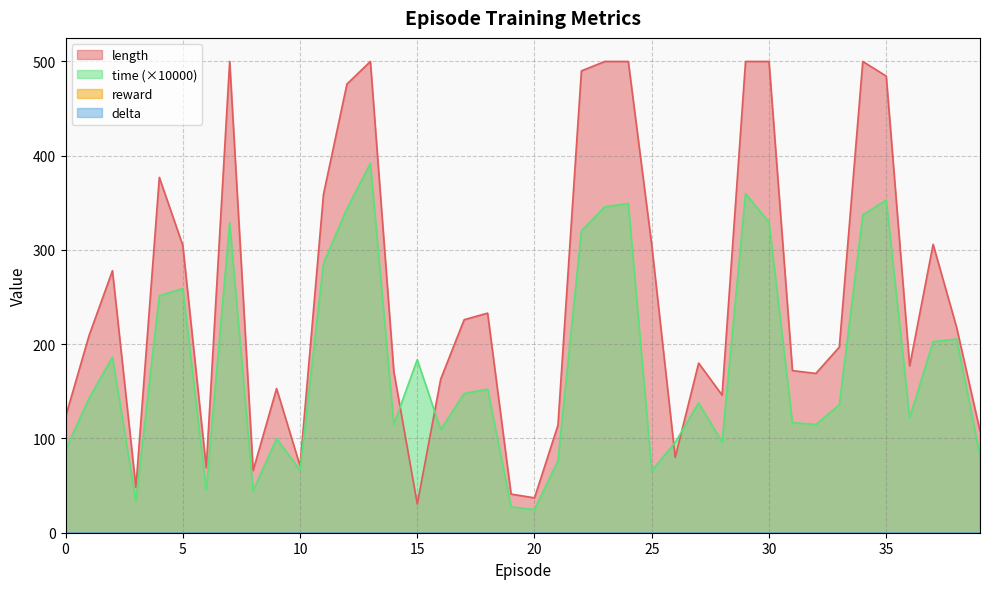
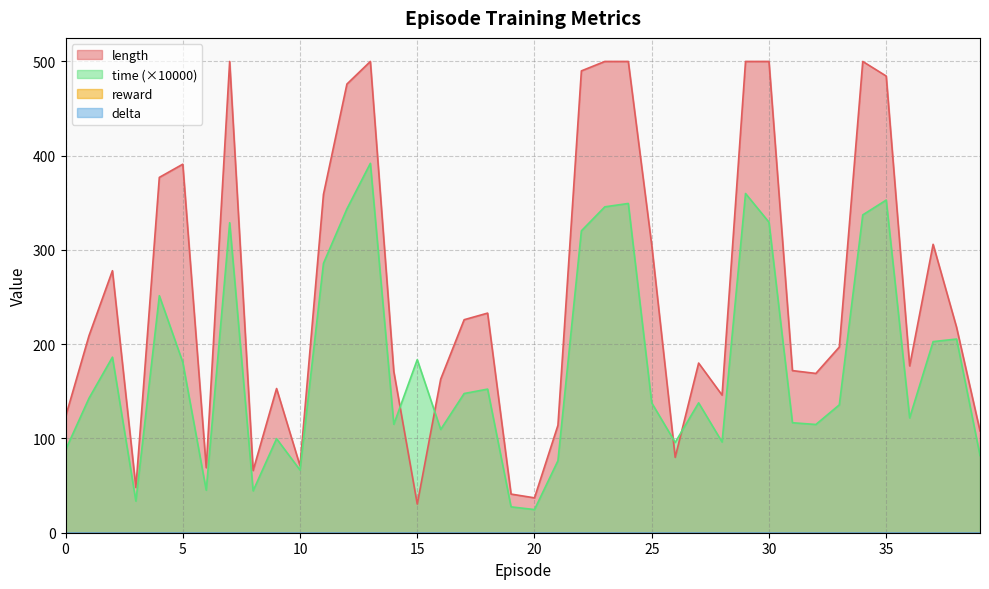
length, 5: 300 -> 390
time (×10000), 5: 260 -> 180
time (×10000), 25: 70 -> 140
